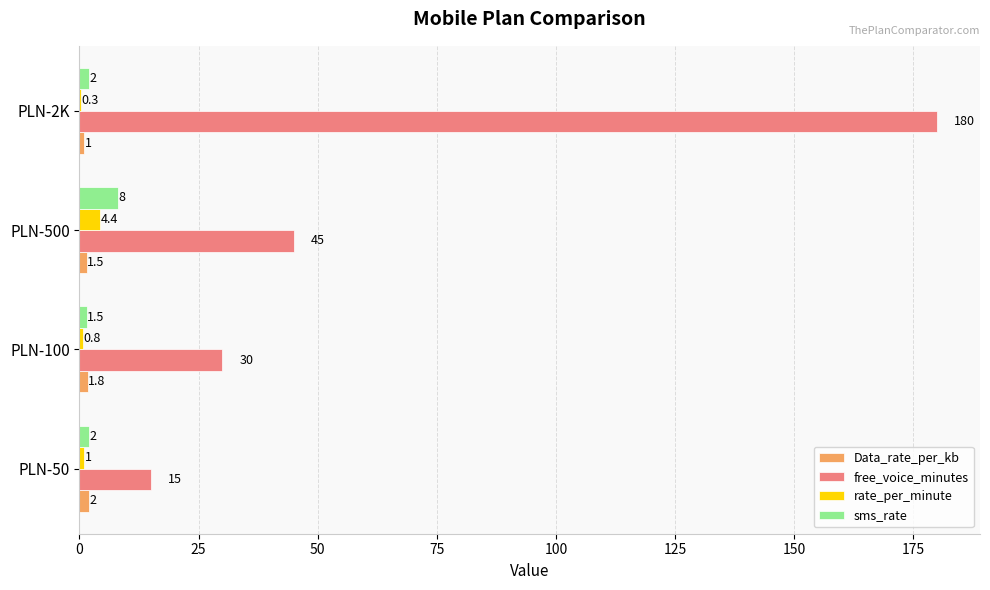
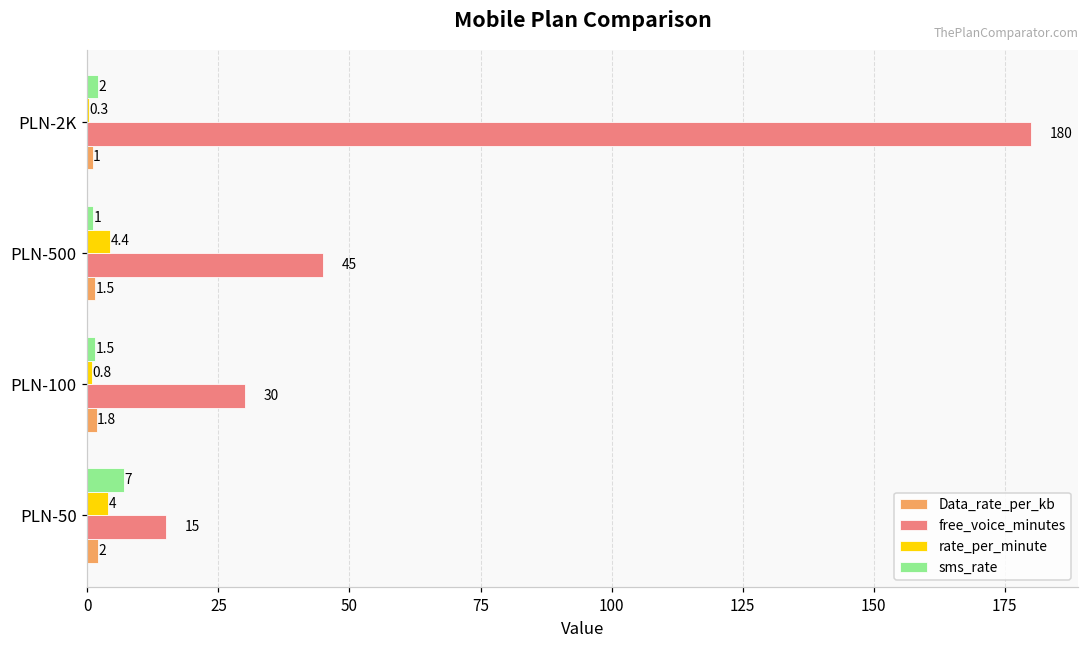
sms_rate, PLN-500: 8 -> 1
sms_rate, PLN-50: 2 -> 7
rate_per_minute, PLN-50: 1 -> 4
